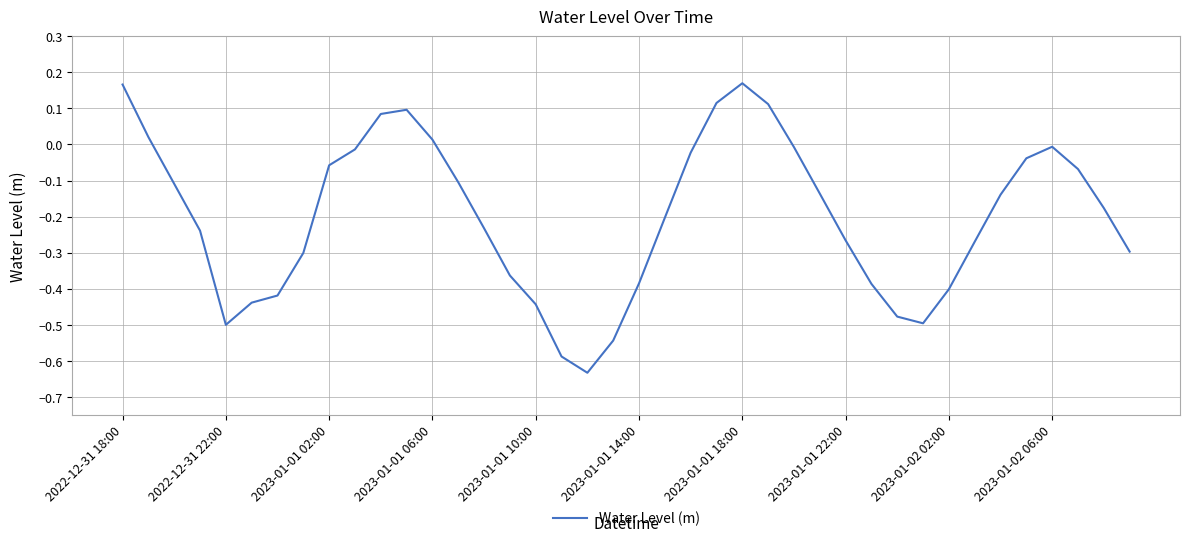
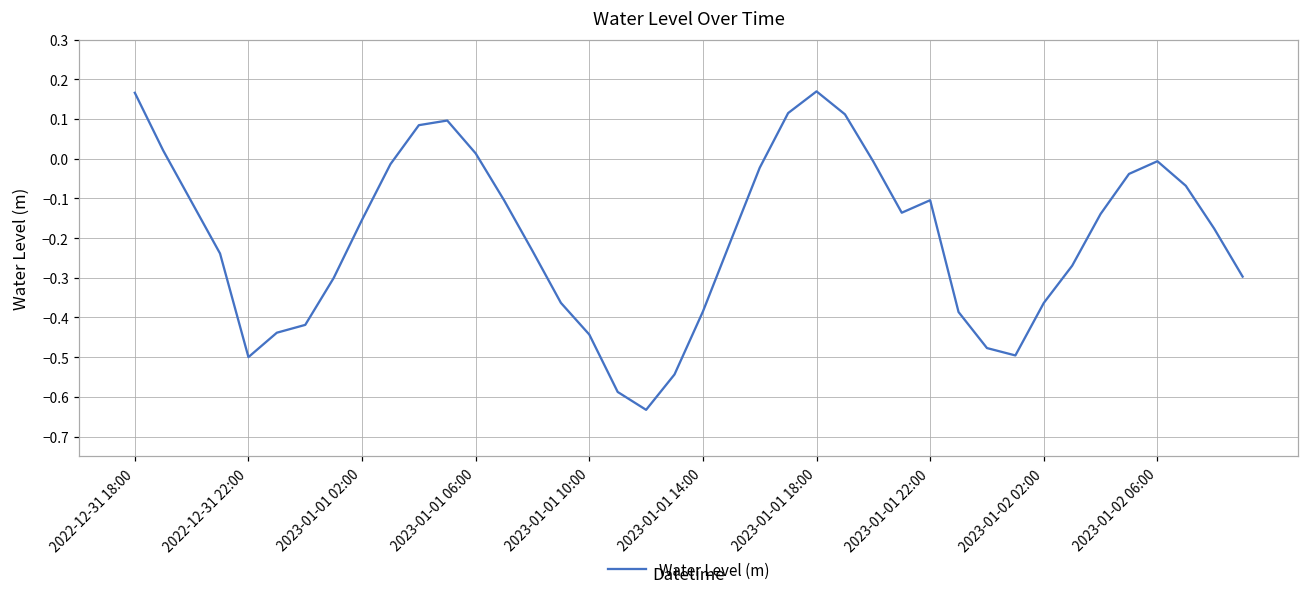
2023-01-01 02:00: -0.06 -> -0.15
2023-01-01 22:00: -0.27 -> -0.10
2023-01-02 02:00: -0.40 -> -0.36
